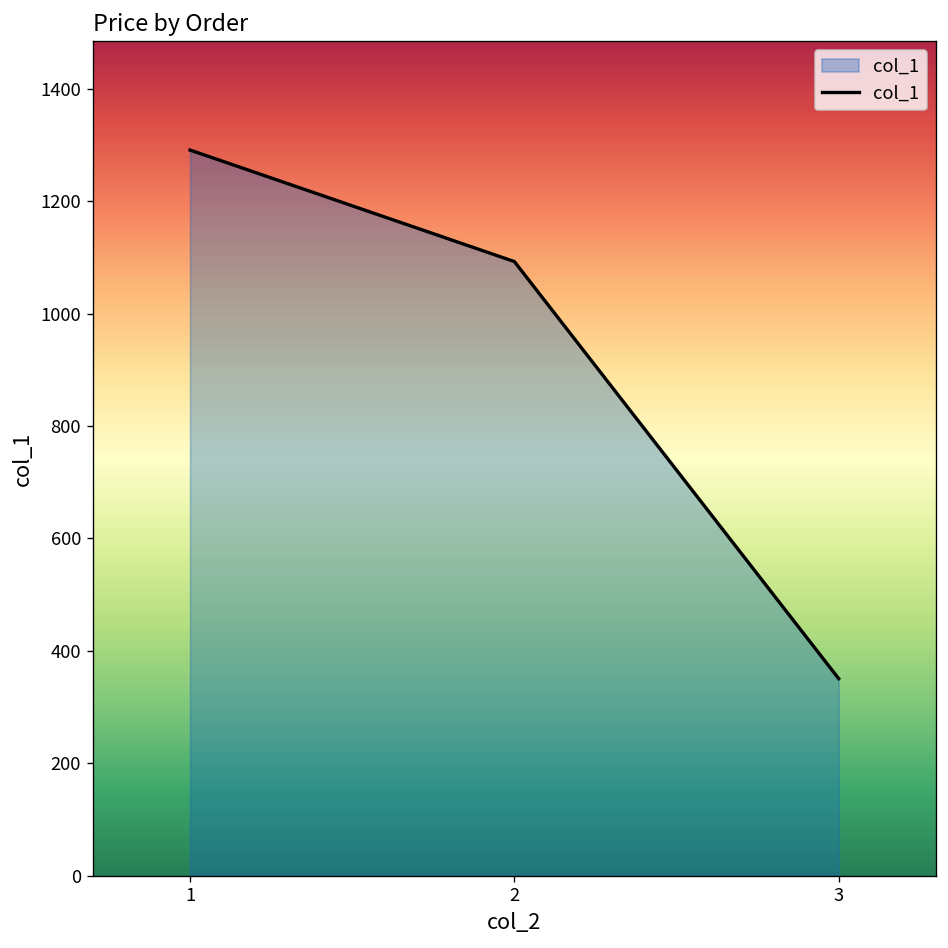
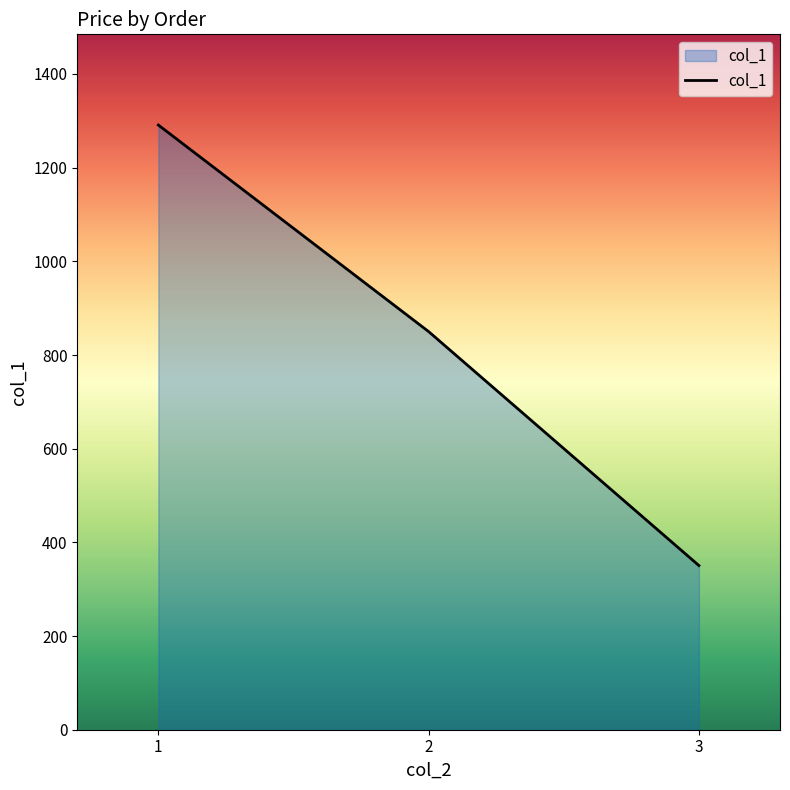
2: 1090 -> 850
